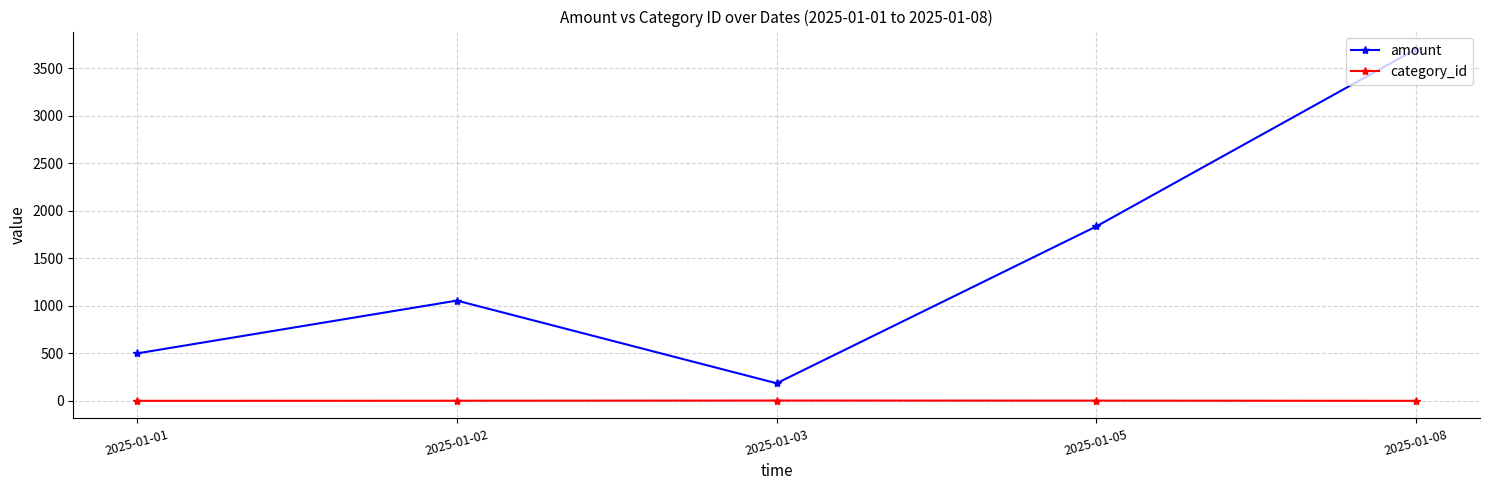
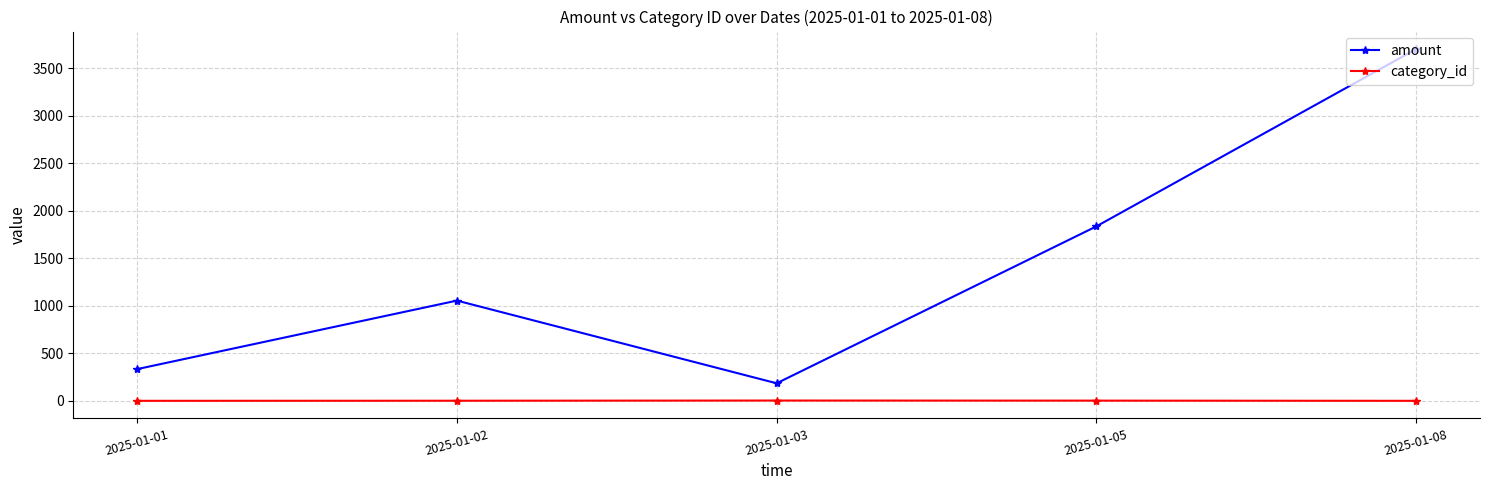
amount, 2025-01-01: 500 -> 300
